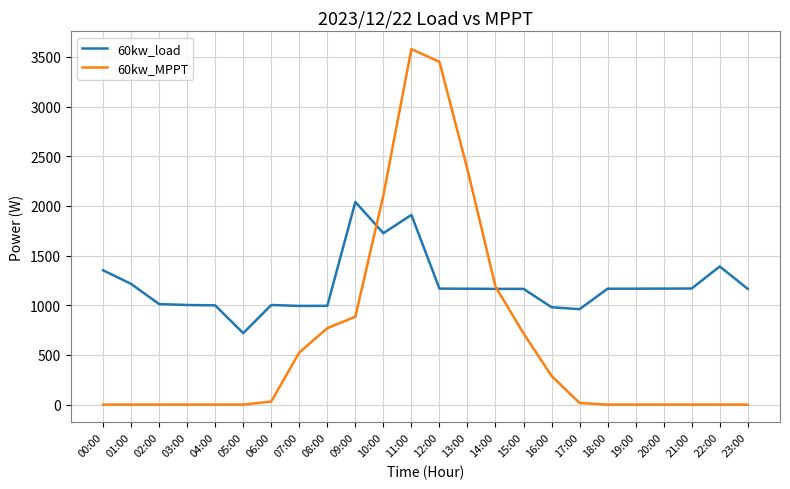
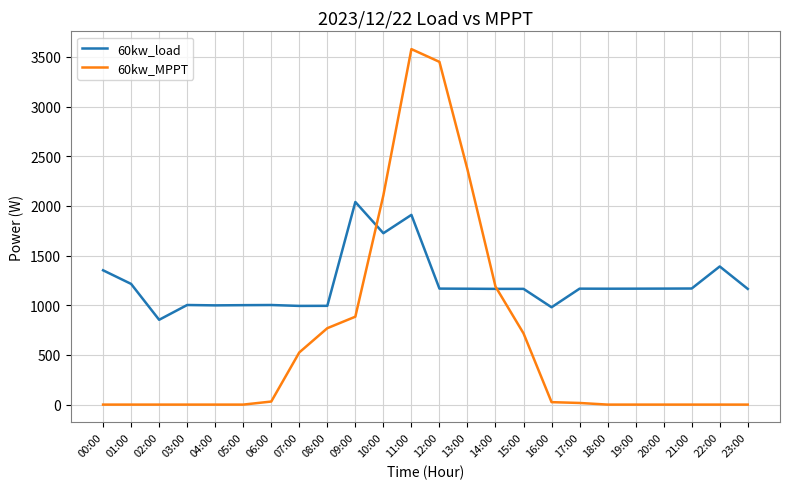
60kw_load, 02:00: 1000 -> 900
60kw_load, 05:00: 700 -> 1000
60kw_MPPT, 16:00: 300 -> 0
60kw_load, 17:00: 1000 -> 1200
